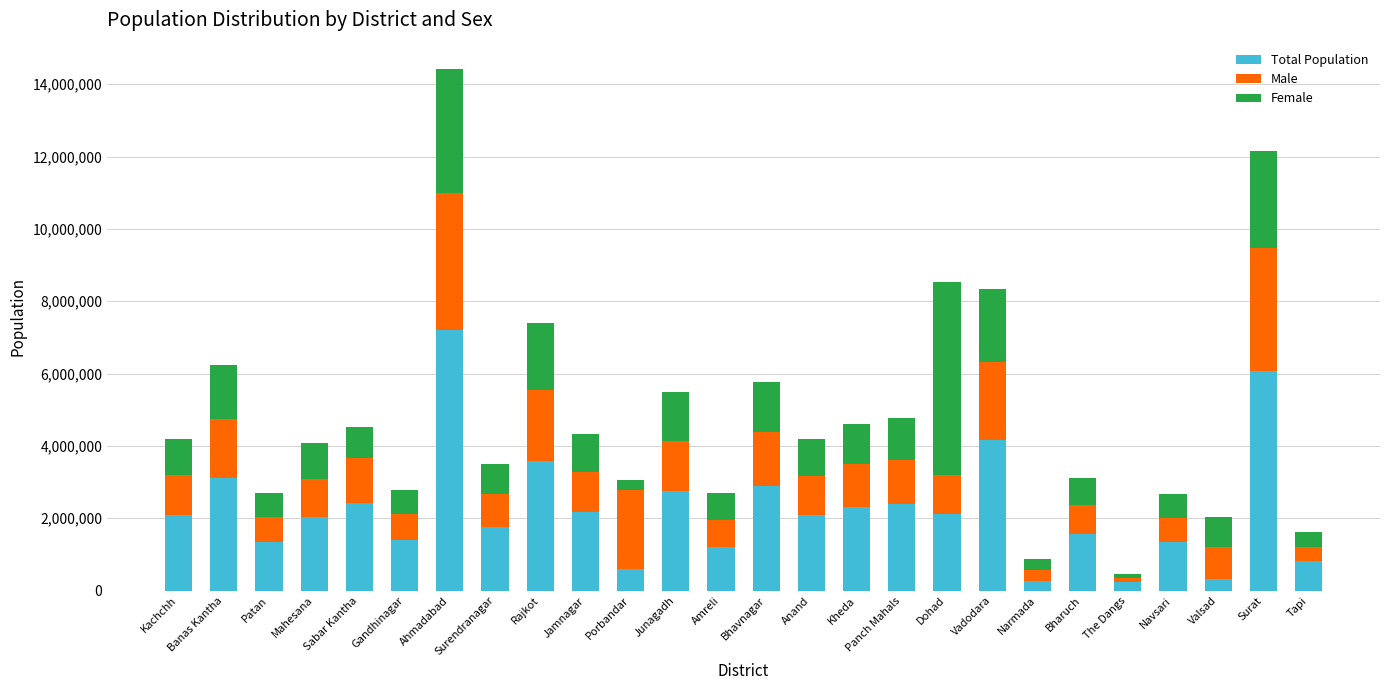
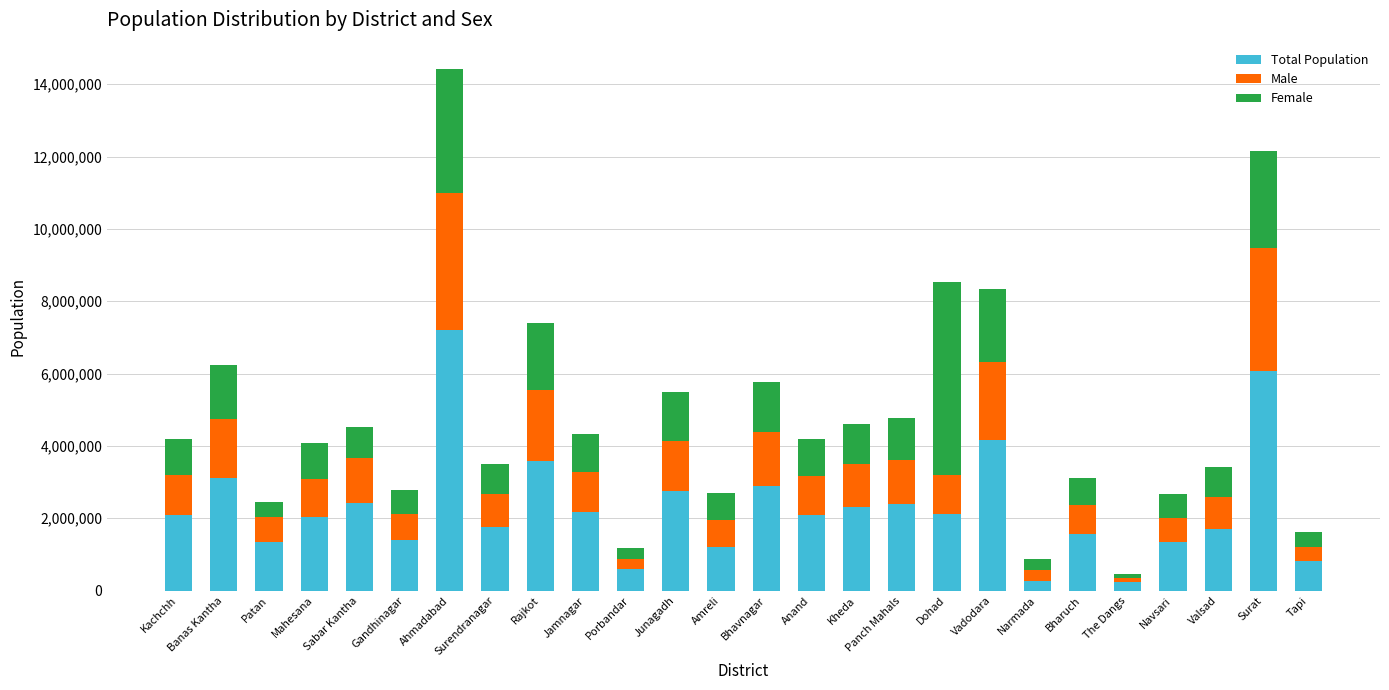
Female, Patan: 600,000 -> 400,000
Male, Porbandar: 2,200,000 -> 300,000
Total Population, Valsad: 300,000 -> 1,700,000
